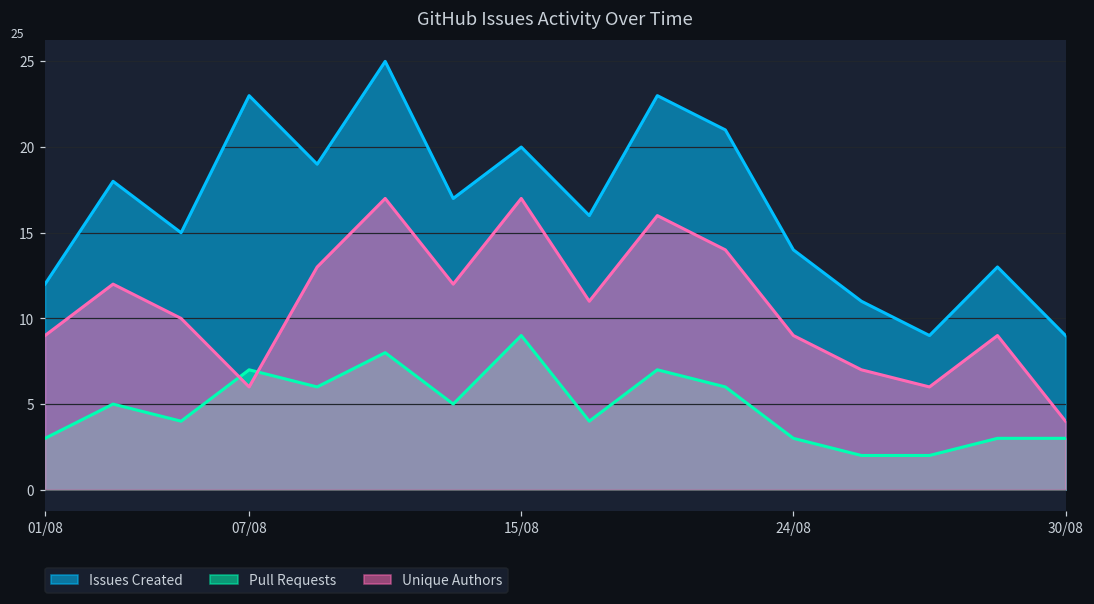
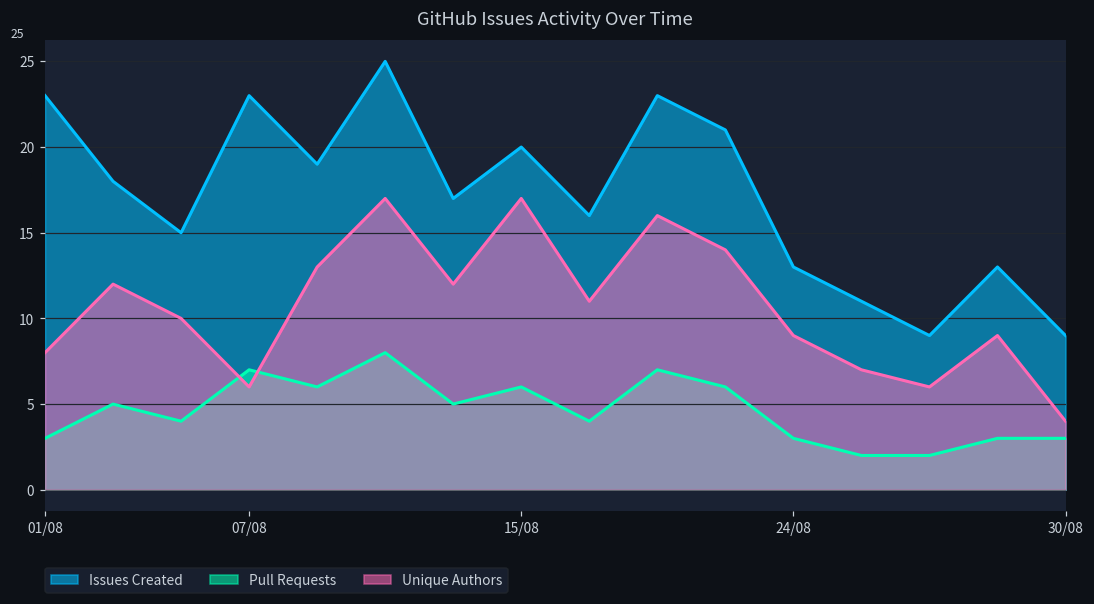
Issues Created, 01/08: 12 -> 23
Unique Authors, 01/08: 9 -> 8
Pull Requests, 15/08: 9 -> 6
Issues Created, 24/08: 14 -> 13
